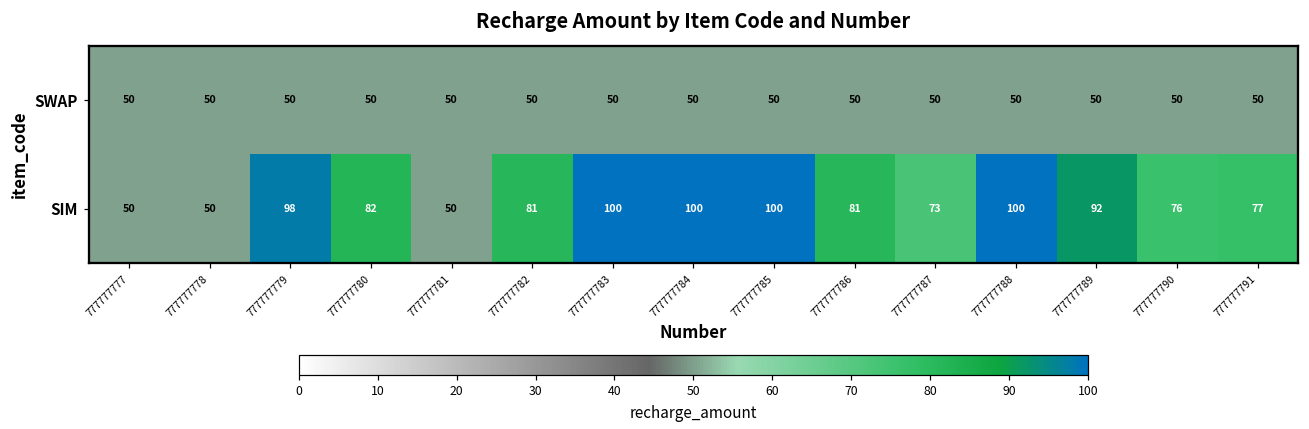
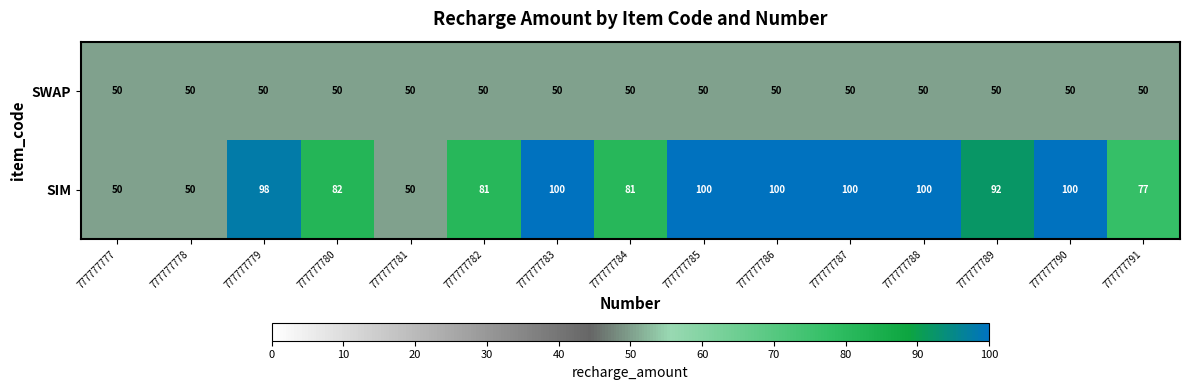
SIM, 777777784: 100 -> 81
SIM, 777777786: 81 -> 100
SIM, 777777787: 73 -> 100
SIM, 777777790: 76 -> 100
